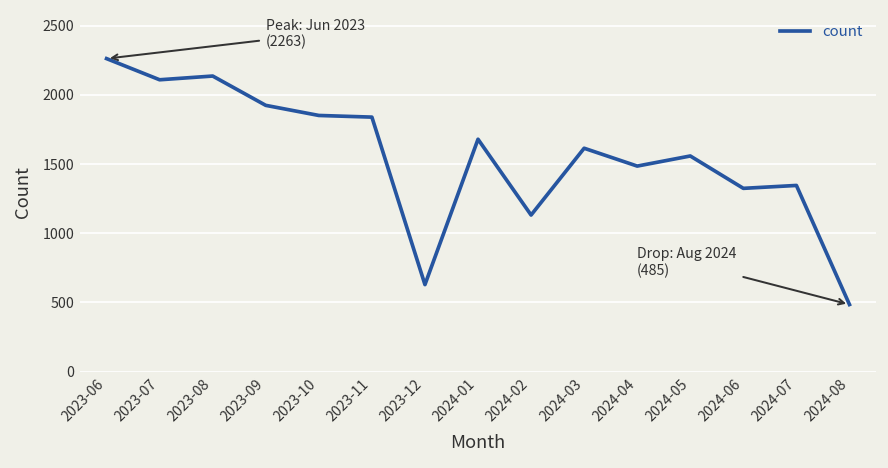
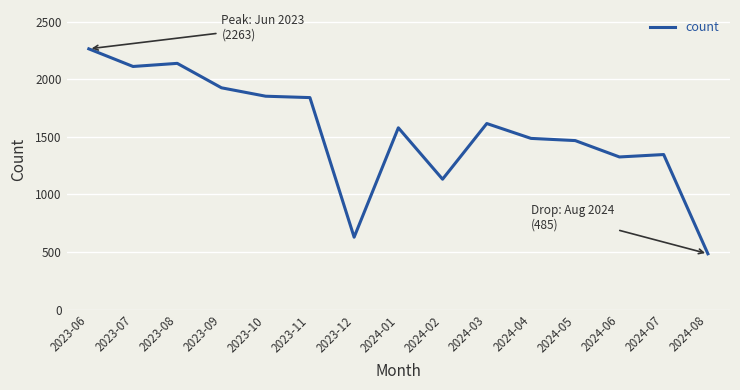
2024-01: 1680 -> 1580
2024-05: 1560 -> 1470
